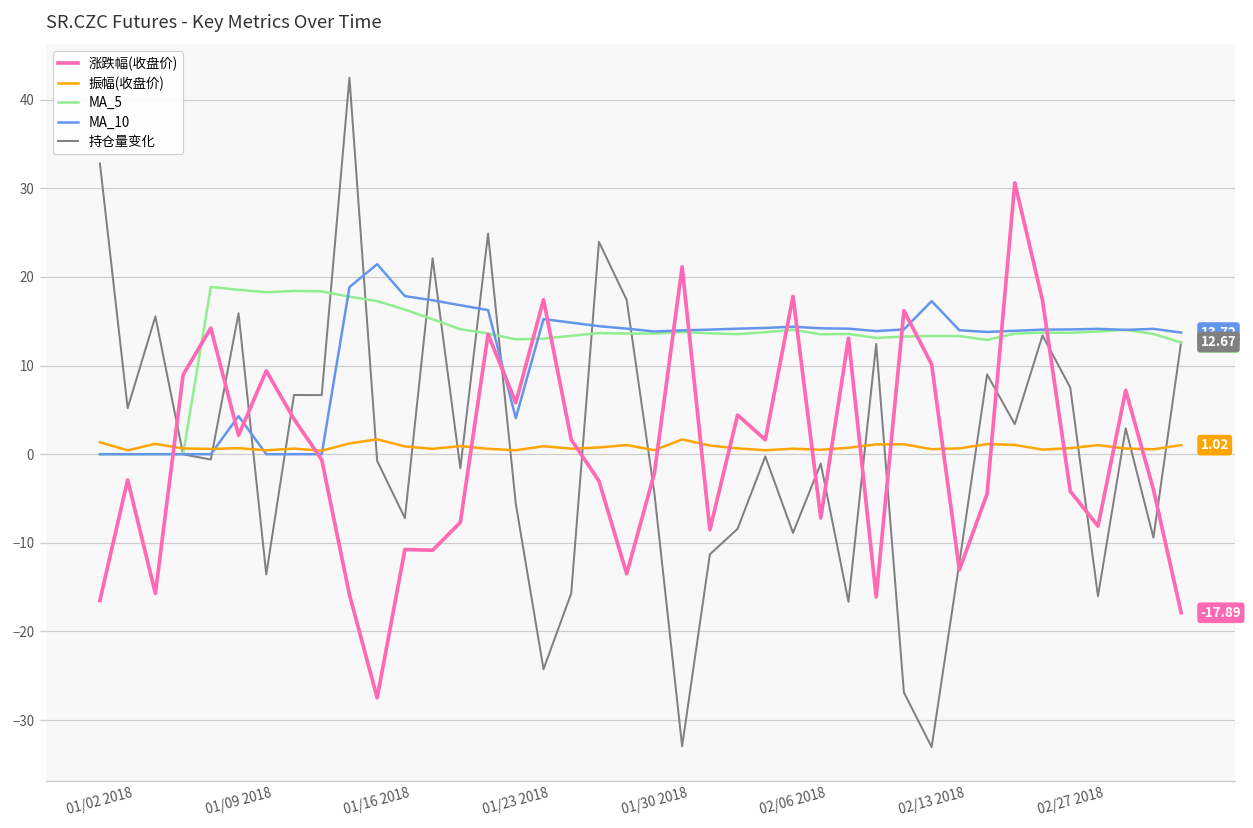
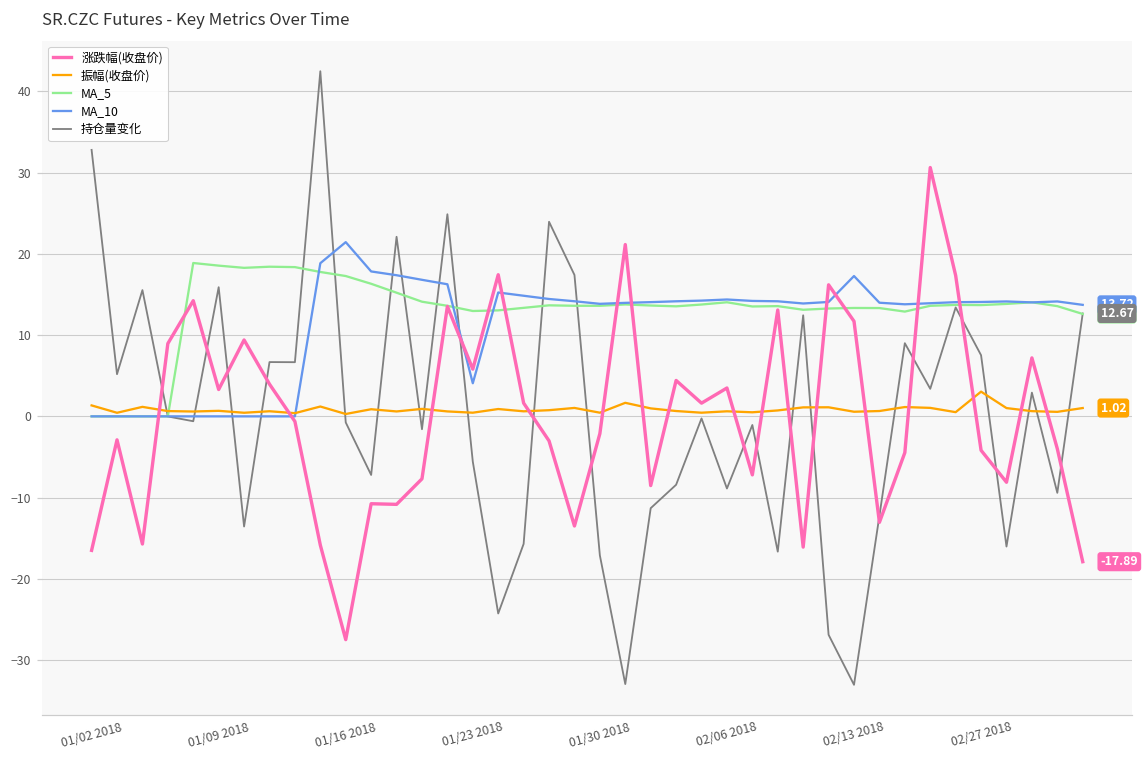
涨跌幅(收盘价), 01/09 2018: 2 -> 3
MA_10, 01/09 2018: 4 -> 0
振幅(收盘价), 01/16 2018: 2 -> 0
持仓量变化, 01/30 2018: -4 -> -17
涨跌幅(收盘价), 02/06 2018: 18 -> 3
涨跌幅(收盘价), 02/13 2018: 10 -> 12
振幅(收盘价), 02/27 2018: 1 -> 3
